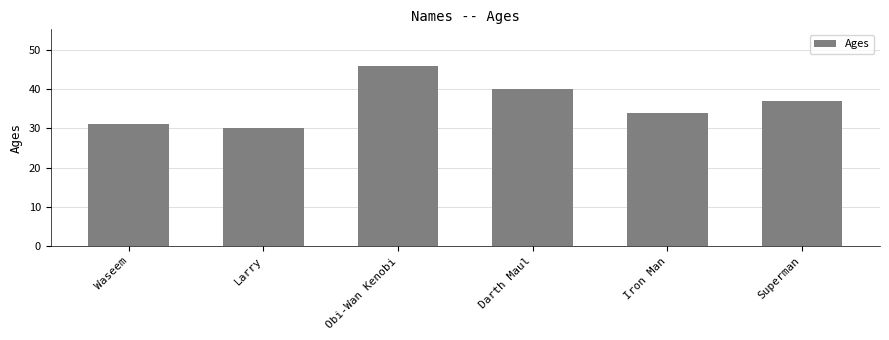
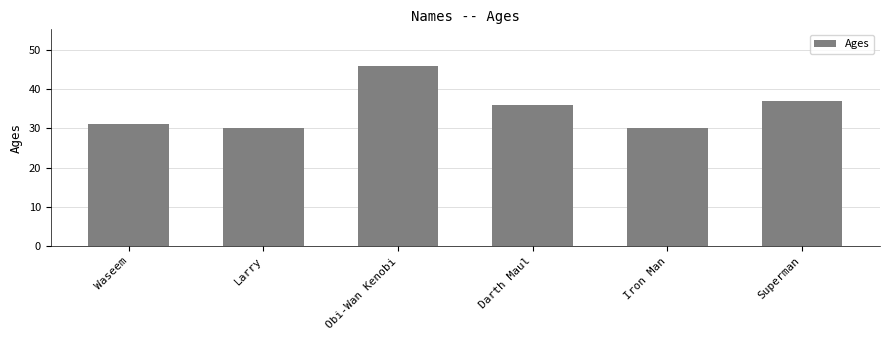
Darth Maul: 40 -> 36
Iron Man: 34 -> 30
